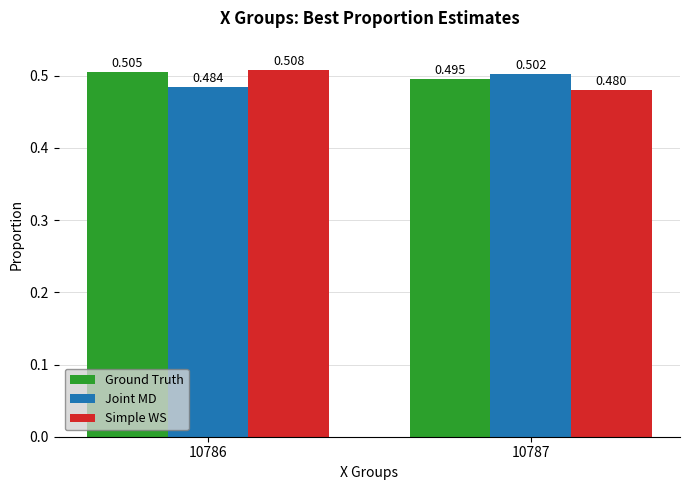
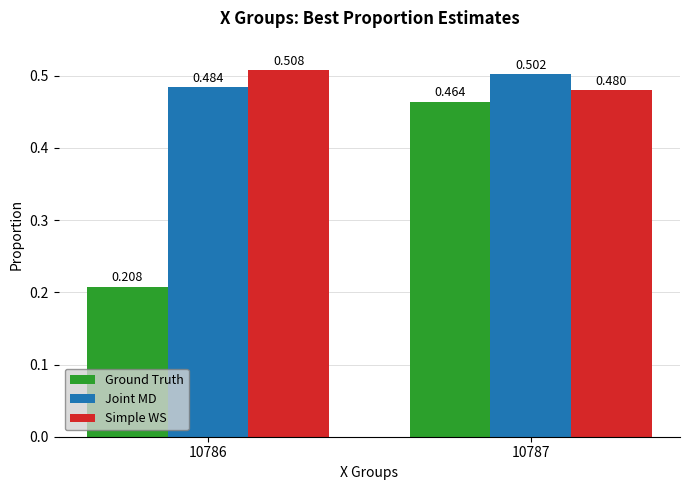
Ground Truth, 10786: 0.505 -> 0.208
Ground Truth, 10787: 0.495 -> 0.464
